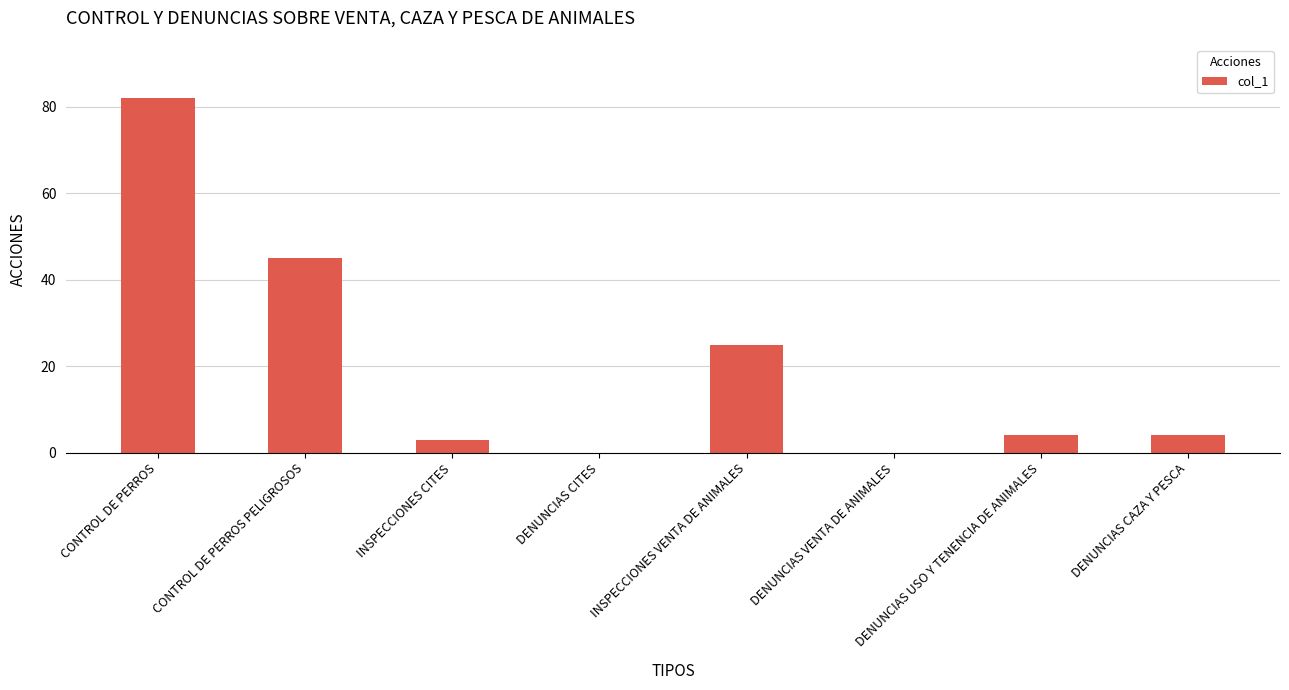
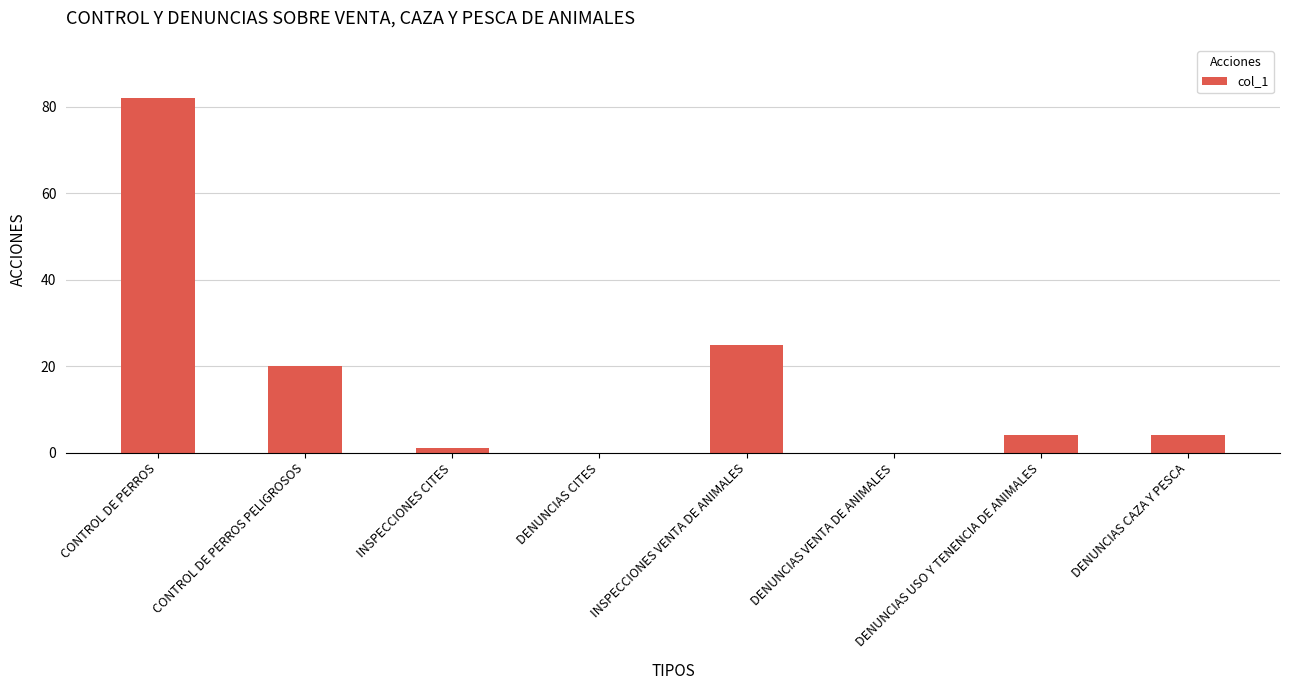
CONTROL DE PERROS PELIGROSOS: 45 -> 20
INSPECCIONES CITES: 3 -> 1
